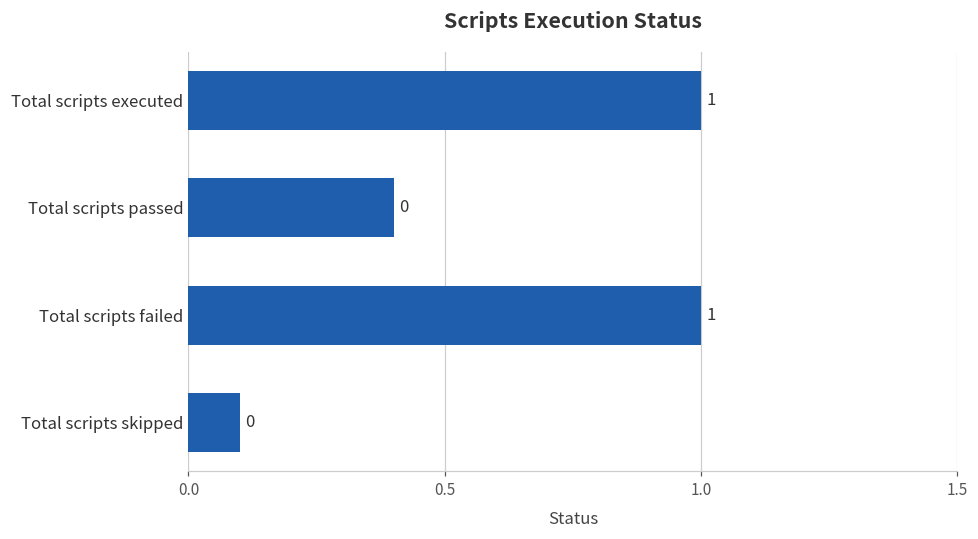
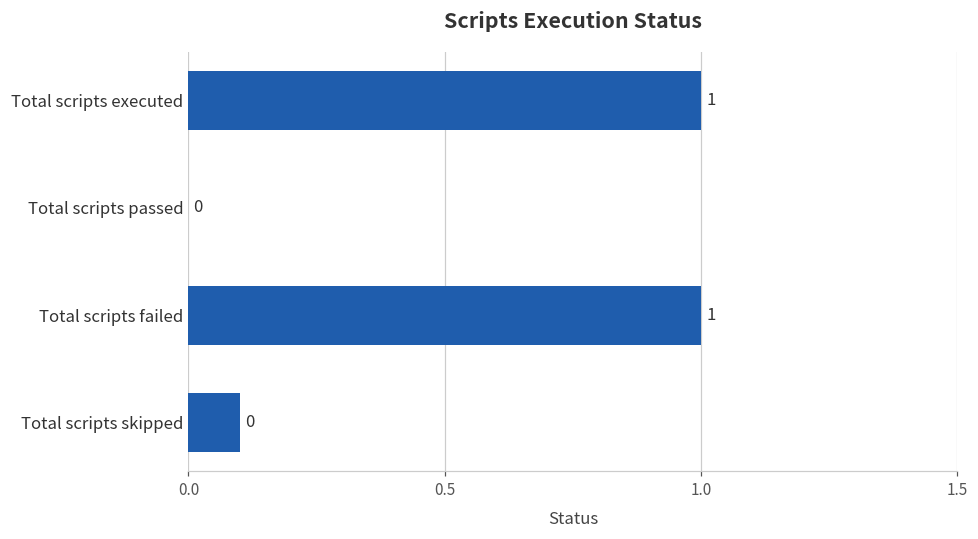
Total scripts passed: 0.4 -> 0.0
